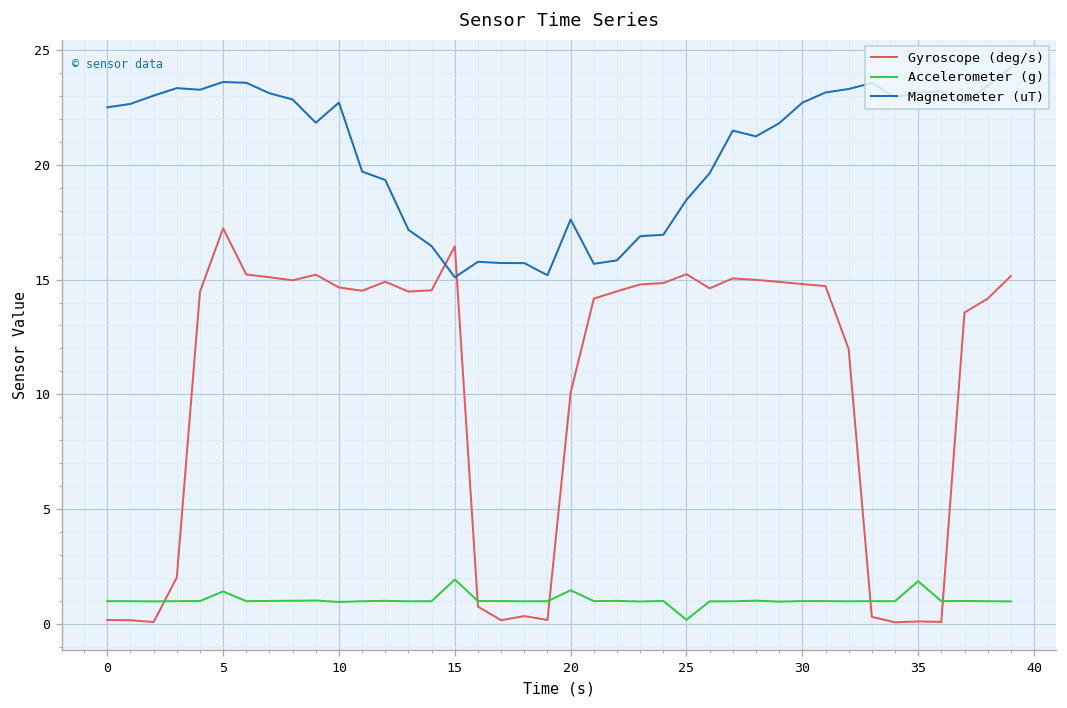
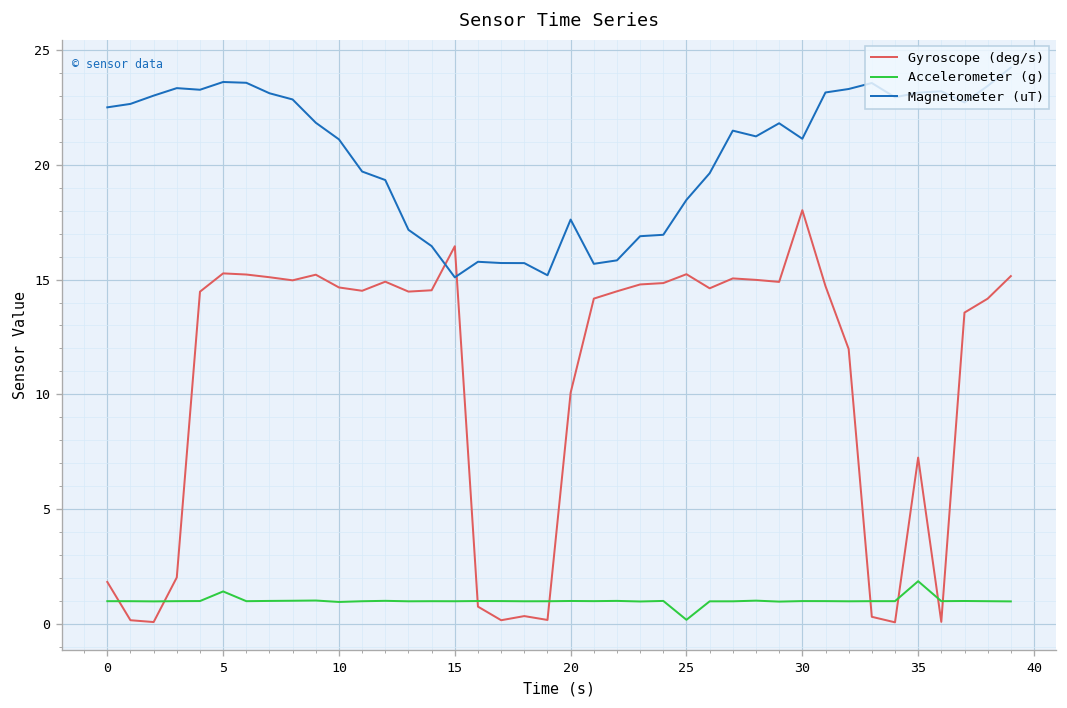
Gyroscope (deg/s), 0: 0.2 -> 1.8
Gyroscope (deg/s), 5: 17.2 -> 15.3
Magnetometer (uT), 10: 22.7 -> 21.1
Accelerometer (g), 15: 1.9 -> 1.0
Accelerometer (g), 20: 1.5 -> 1.0
Gyroscope (deg/s), 30: 14.8 -> 18.0
Magnetometer (uT), 30: 22.7 -> 21.1
Gyroscope (deg/s), 35: 0.1 -> 7.2
